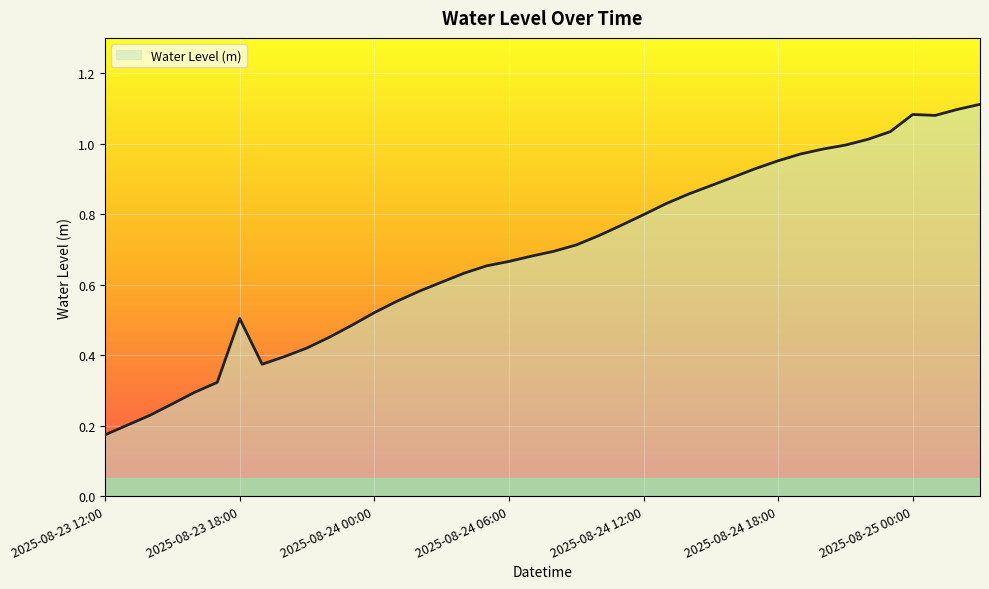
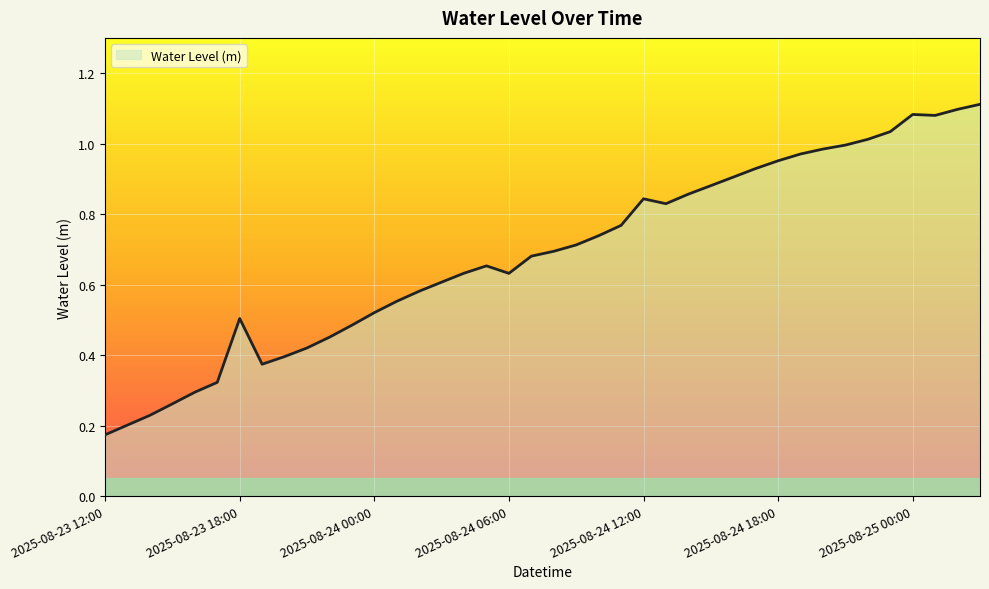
2025-08-24 06:00: 0.67 -> 0.63
2025-08-24 12:00: 0.80 -> 0.84
